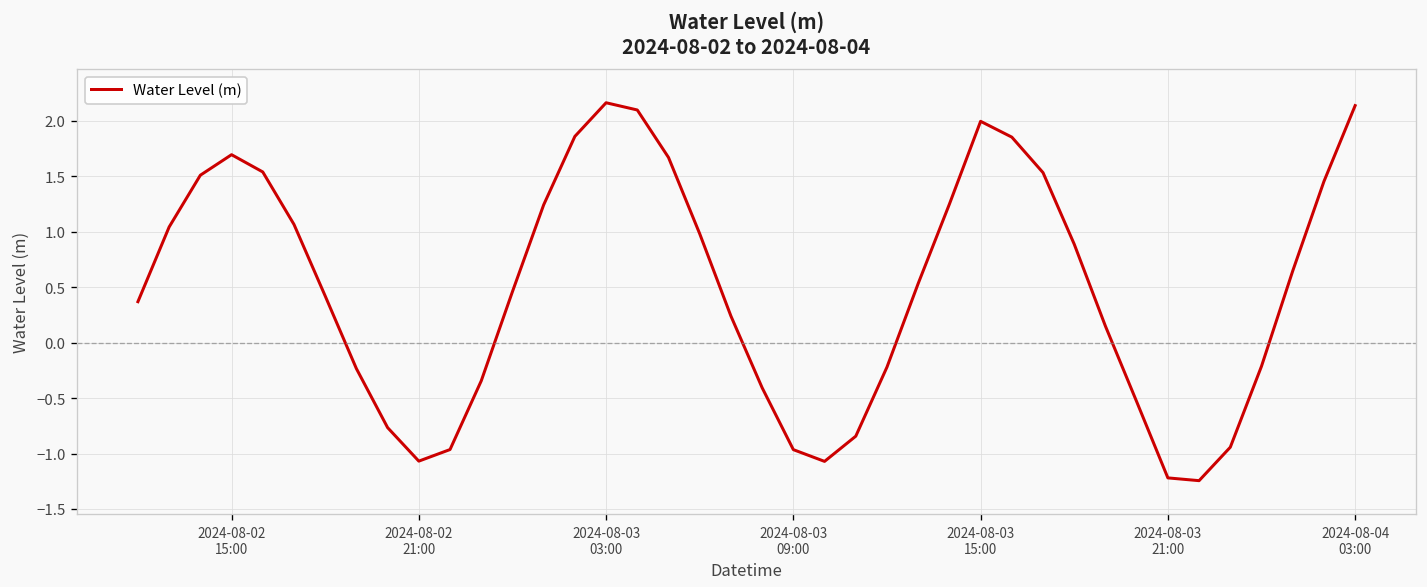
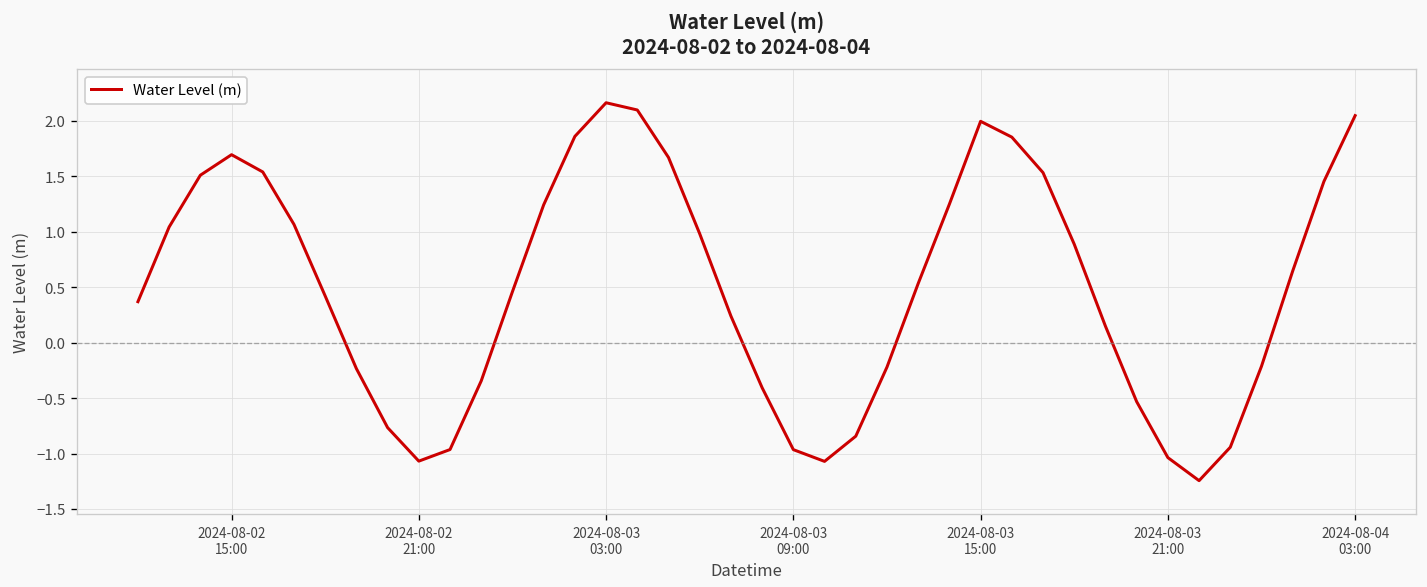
2024-08-03 21:00: -1.2 -> -1.0
2024-08-04 03:00: 2.1 -> 2.0
